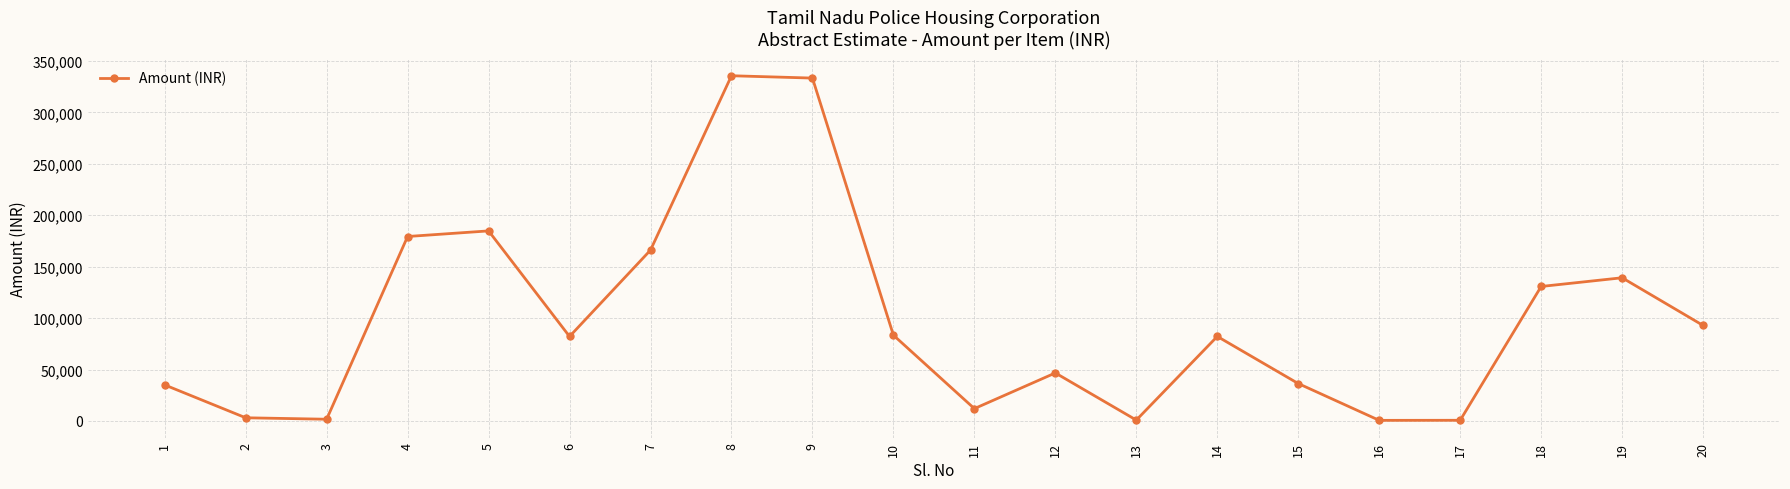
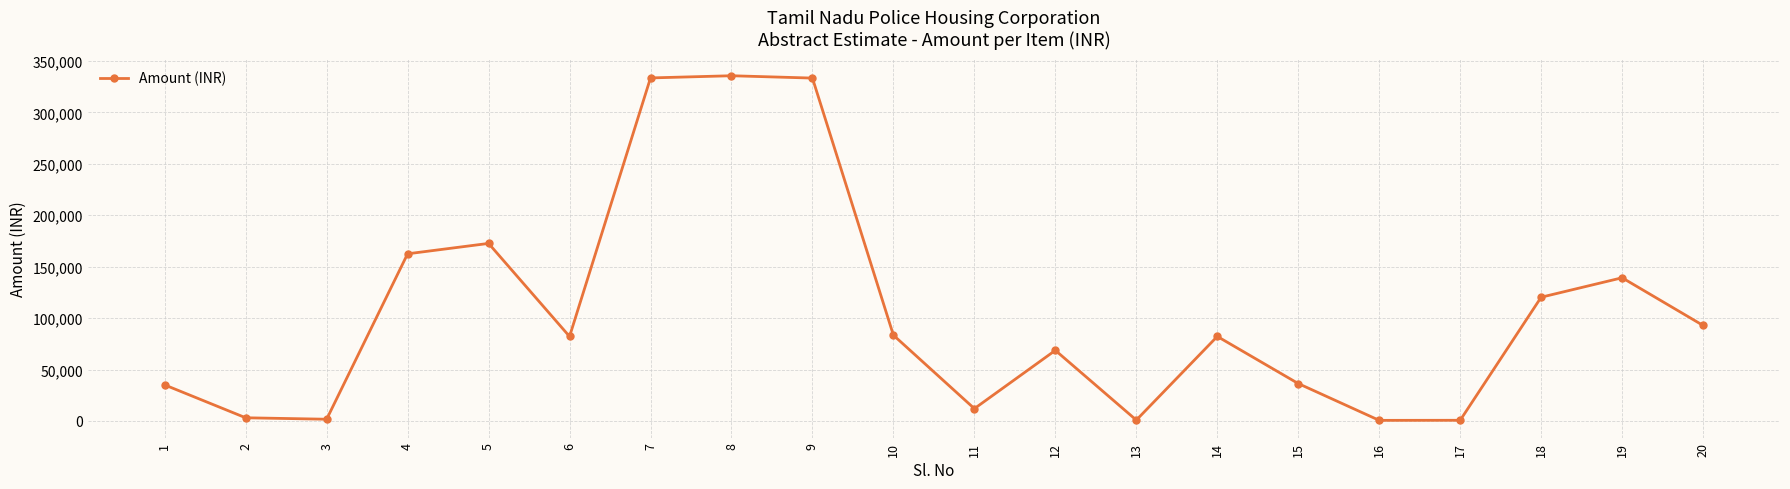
4: 179,000 -> 163,000
5: 185,000 -> 173,000
7: 166,000 -> 334,000
12: 47,000 -> 69,000
18: 131,000 -> 120,000
